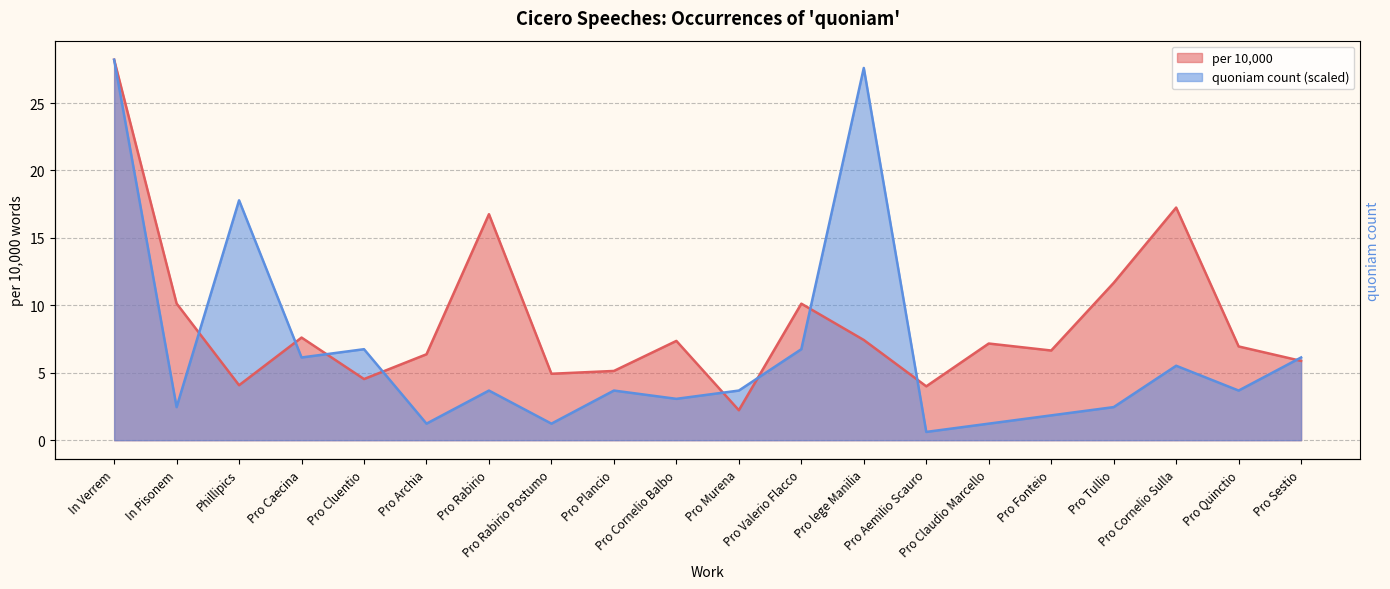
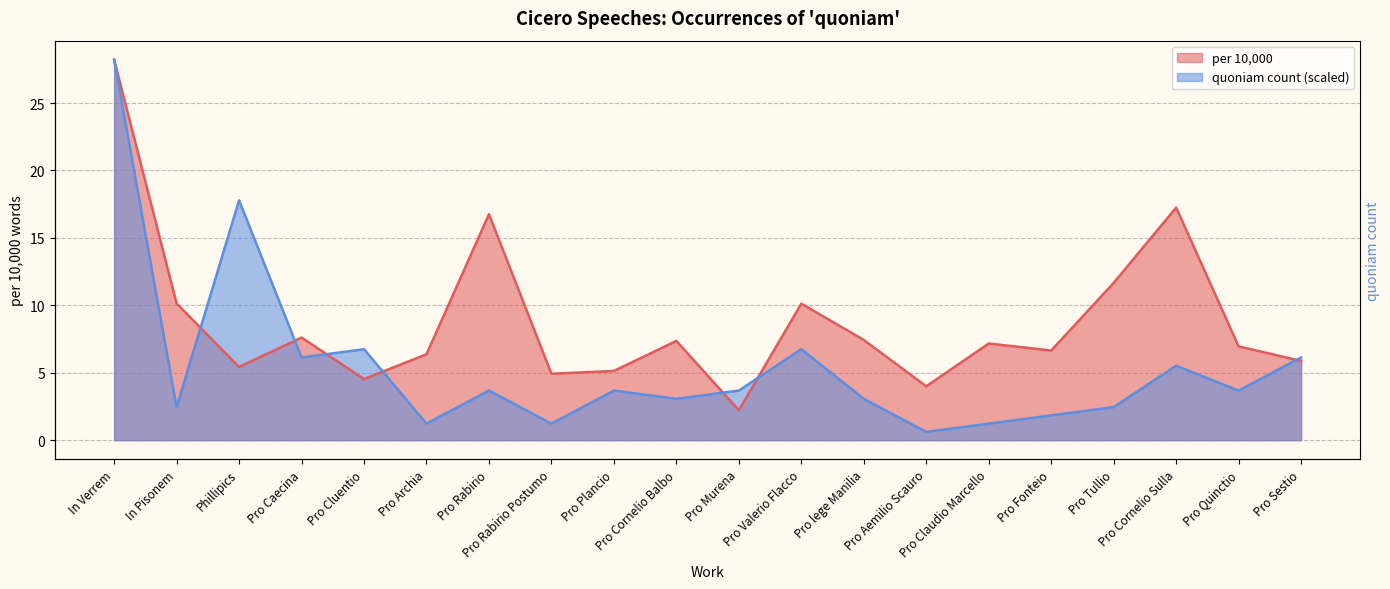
per 10,000, Phillipics: 4.1 -> 5.4
quoniam count (scaled), Pro lege Manilia: 27.6 -> 3.1
